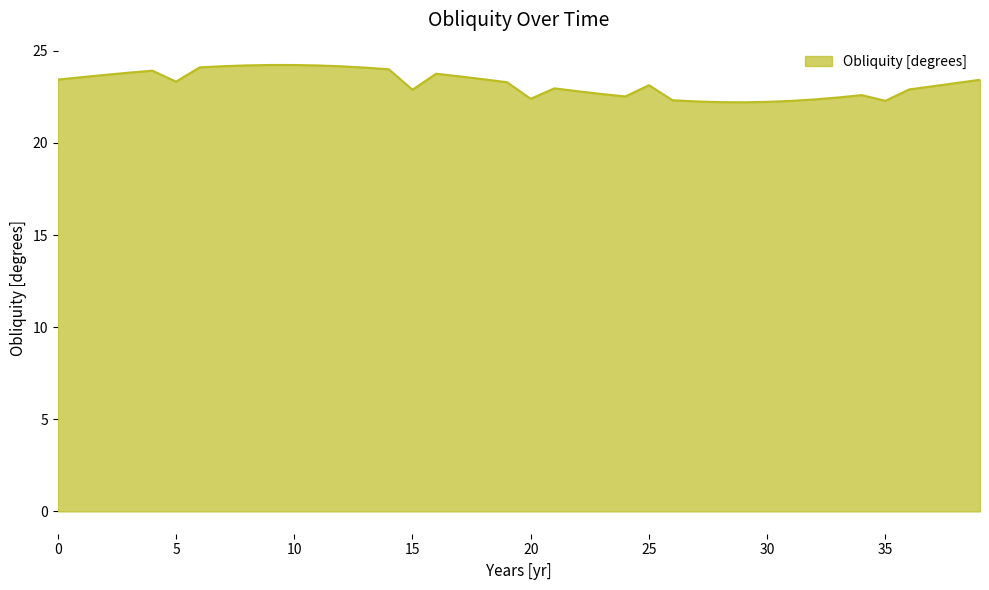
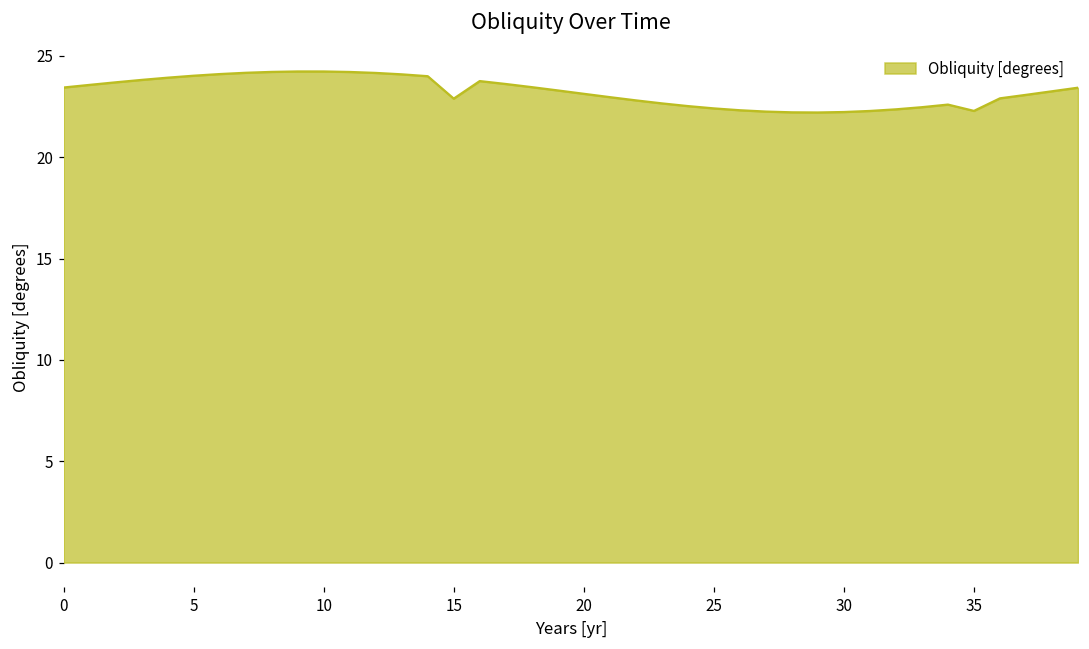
5: 23.3 -> 24.0
20: 22.4 -> 23.1
25: 23.1 -> 22.4
